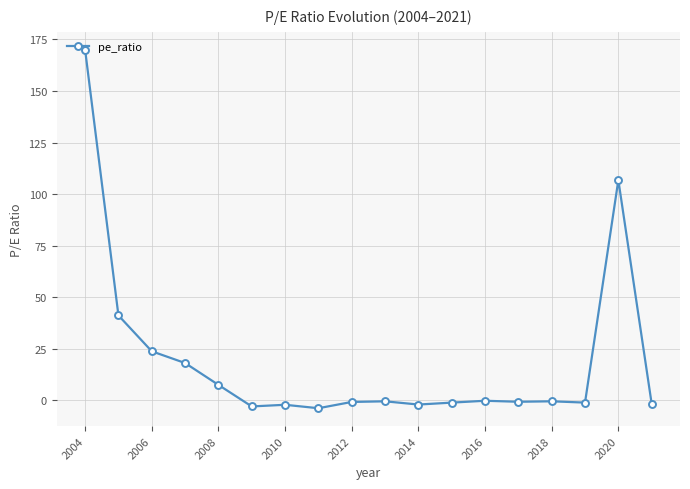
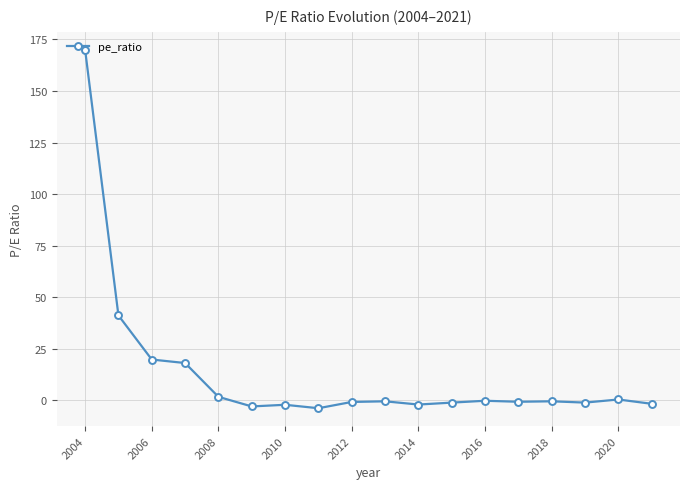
2006: 24 -> 20
2008: 7 -> 2
2020: 107 -> 0
